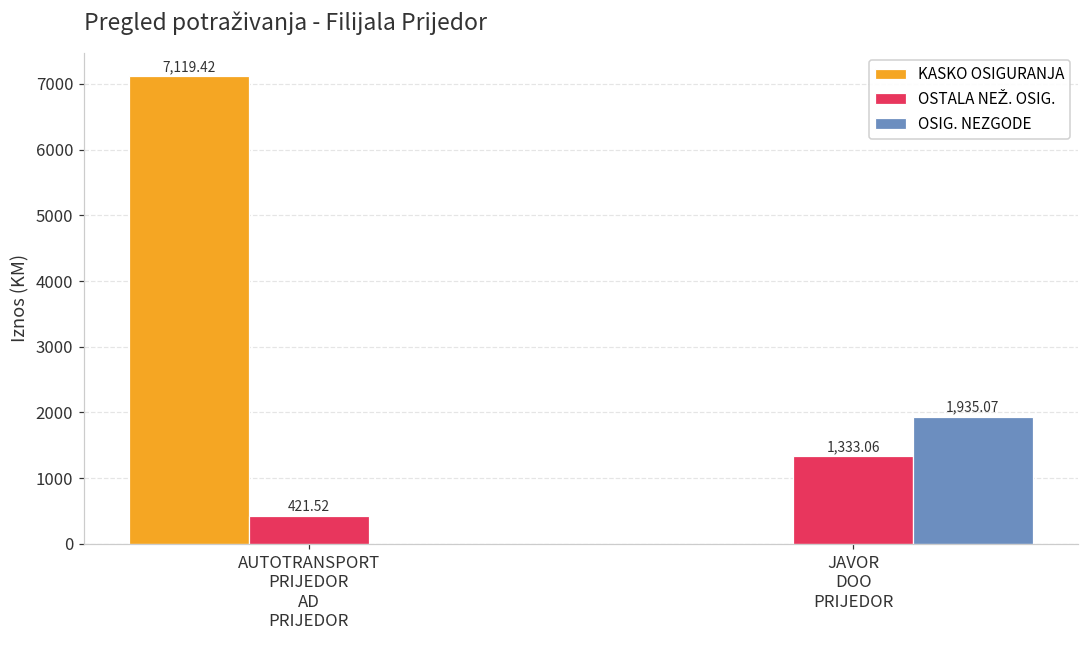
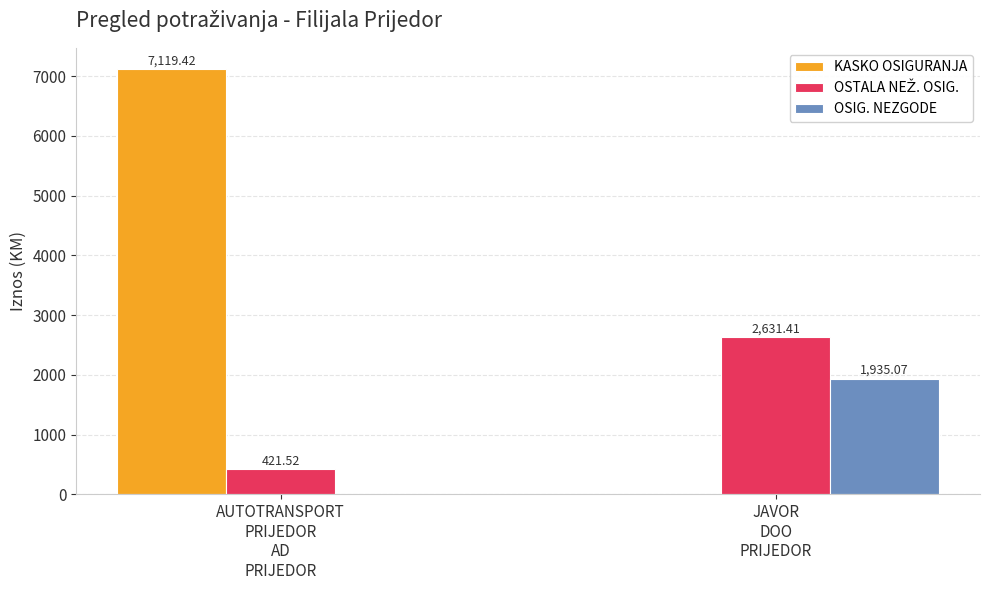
OSTALA NEŽ. OSIG., JAVOR DOO PRIJEDOR: 1,333.06 -> 2,631.41
